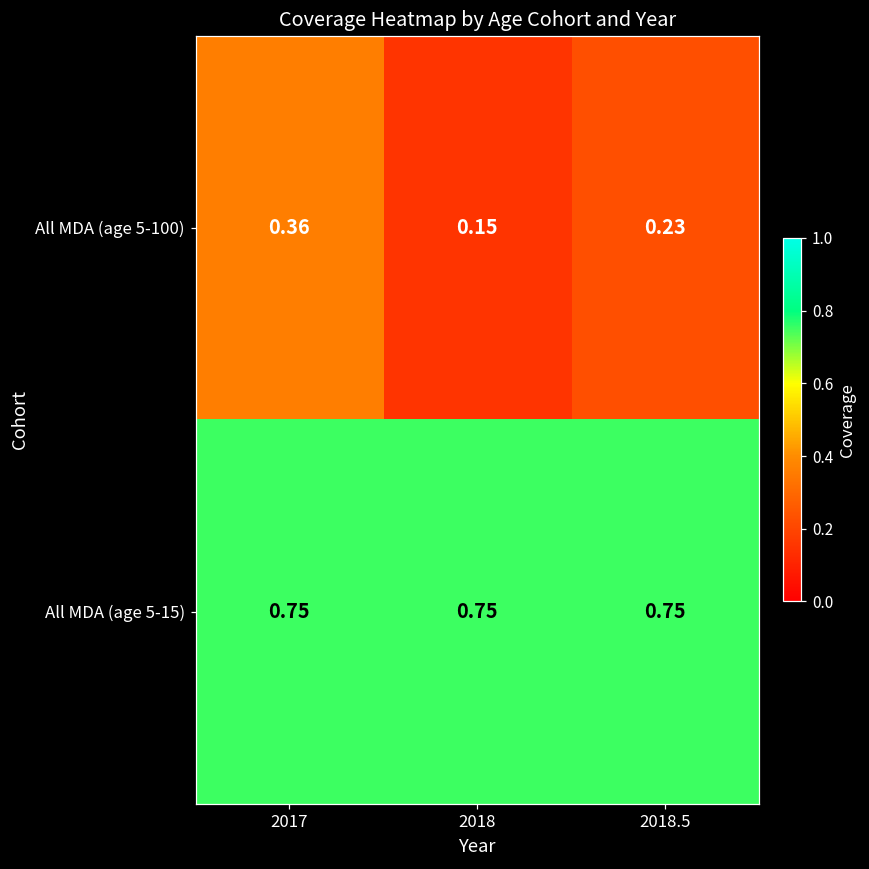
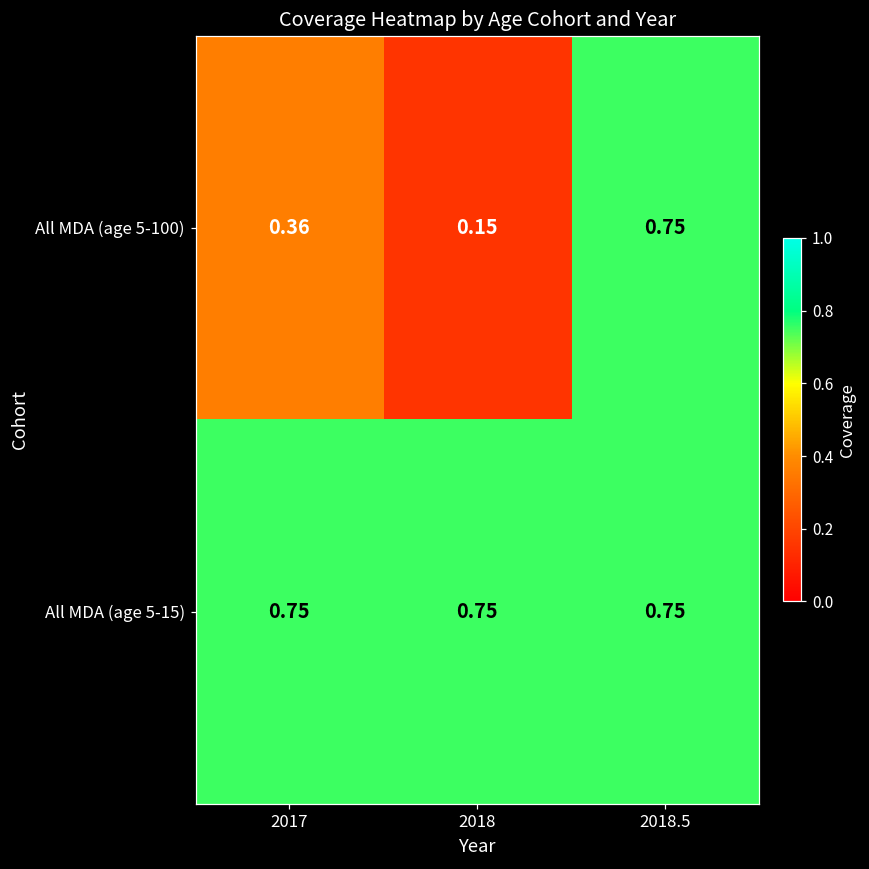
All MDA (age 5-100), 2018.5: 0.23 -> 0.75
